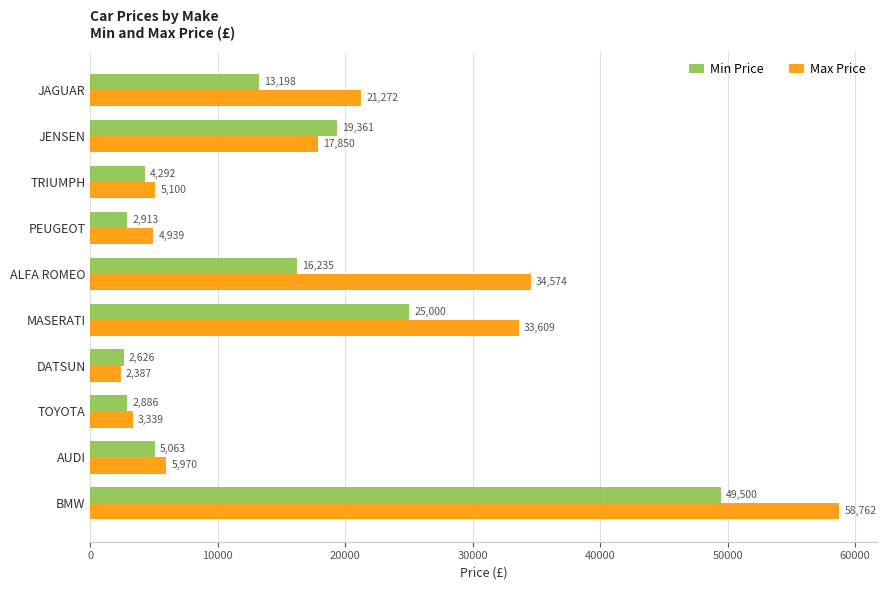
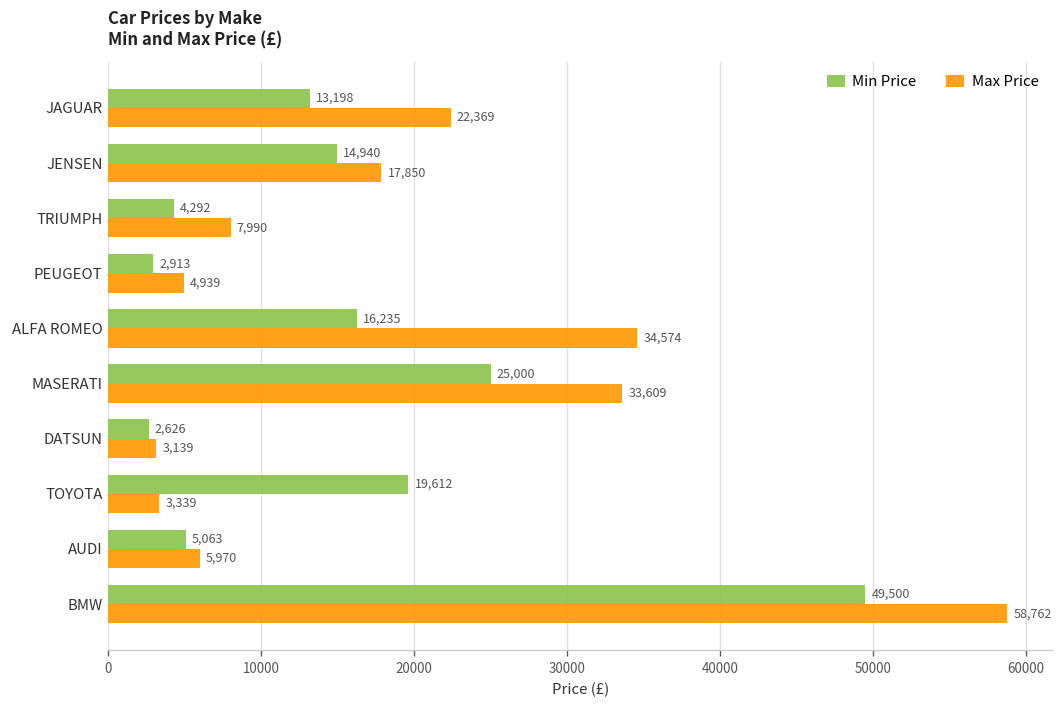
Max Price, JAGUAR: 21,272 -> 22,369
Min Price, JENSEN: 19,361 -> 14,940
Max Price, TRIUMPH: 5,100 -> 7,990
Max Price, DATSUN: 2,387 -> 3,139
Min Price, TOYOTA: 2,886 -> 19,612
